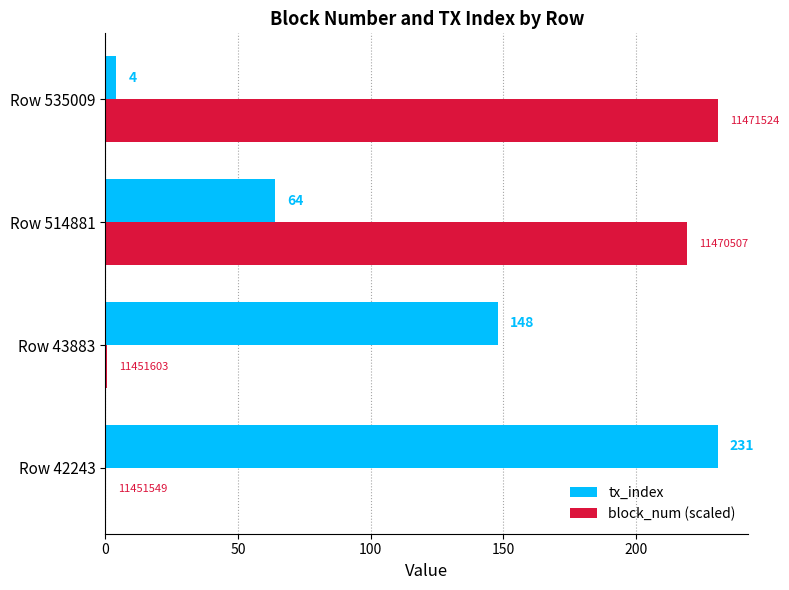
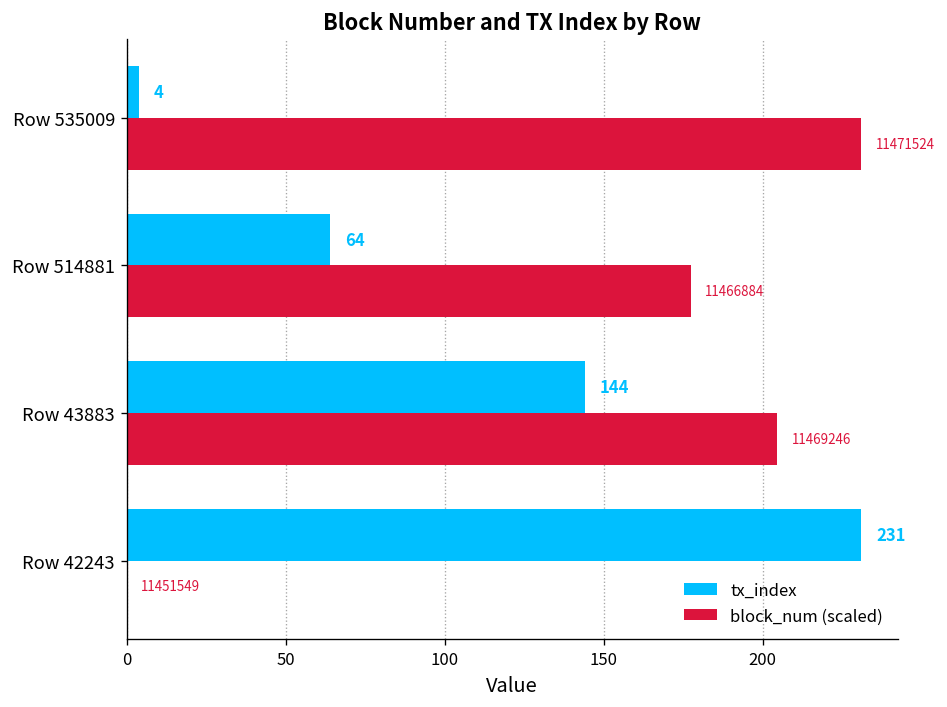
block_num (scaled), Row 514881: 11470507 -> 11466884
tx_index, Row 43883: 148 -> 144
block_num (scaled), Row 43883: 11451603 -> 11469246
